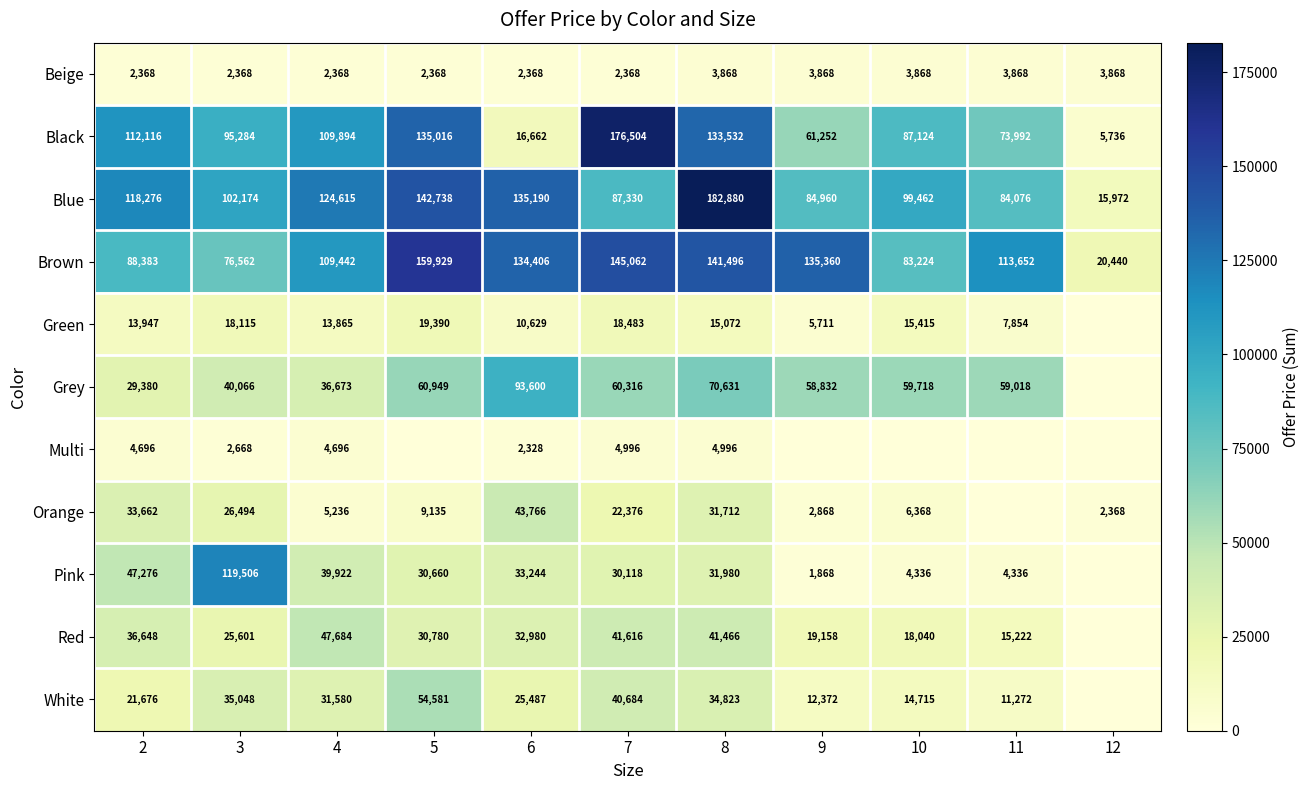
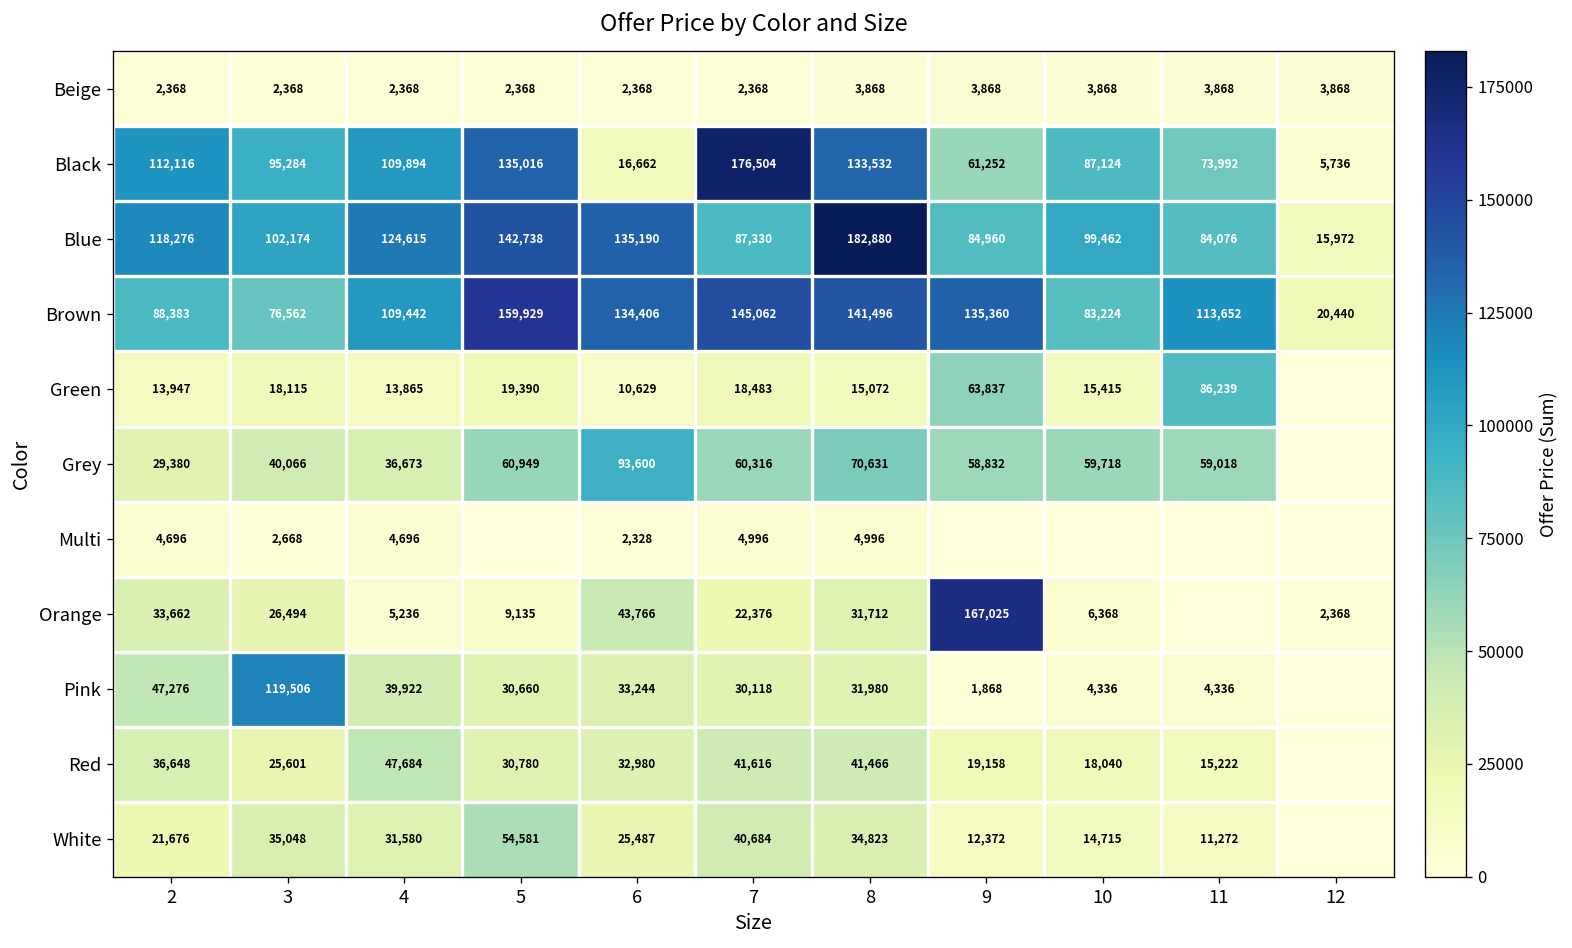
Green, 9: 5,711 -> 63,837
Green, 11: 7,854 -> 86,239
Orange, 9: 2,868 -> 167,025
